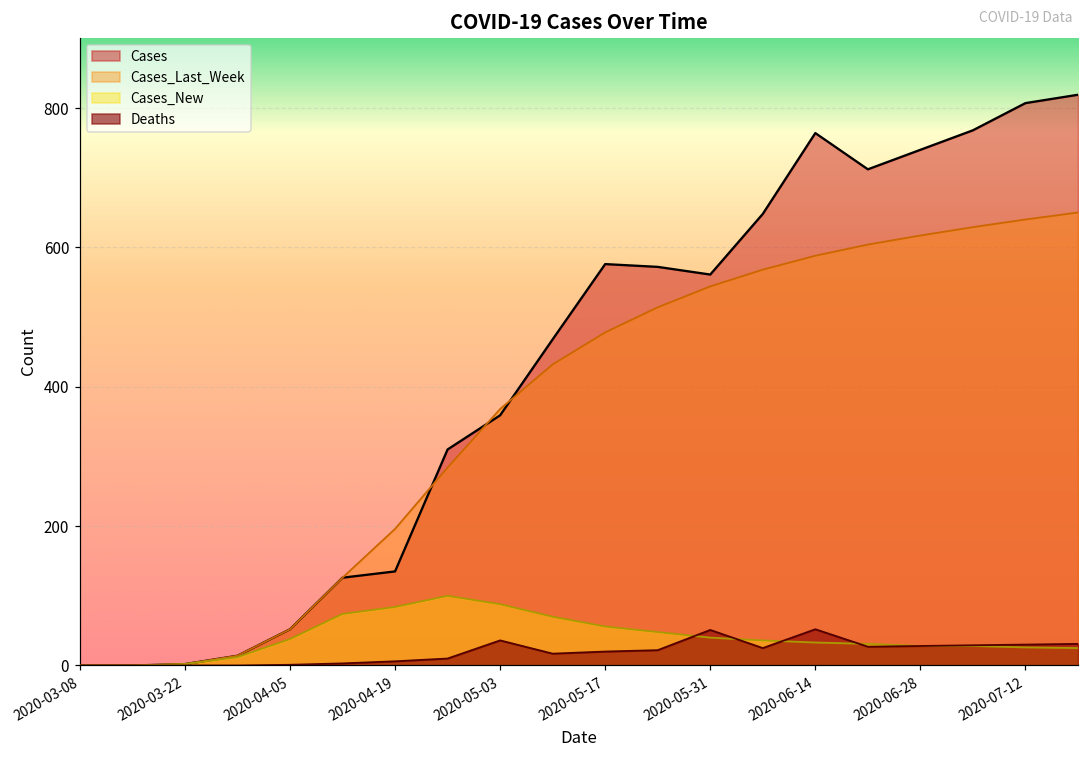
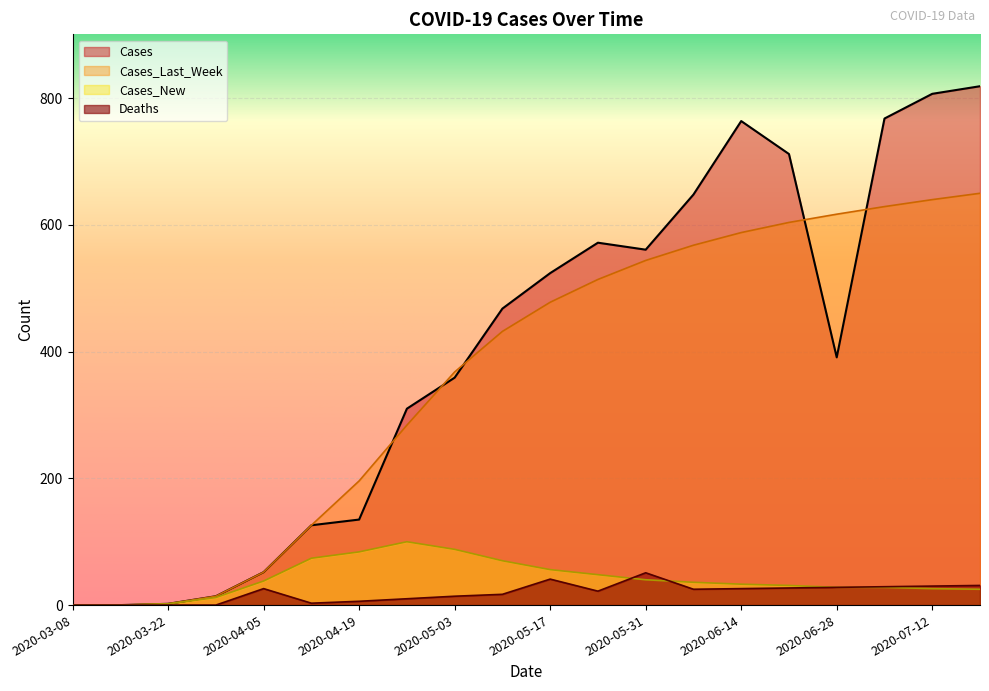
Deaths, 2020-04-05: 0 -> 30
Deaths, 2020-05-03: 40 -> 10
Cases, 2020-05-17: 580 -> 520
Deaths, 2020-05-17: 20 -> 40
Deaths, 2020-06-14: 50 -> 30
Cases, 2020-06-28: 740 -> 390
